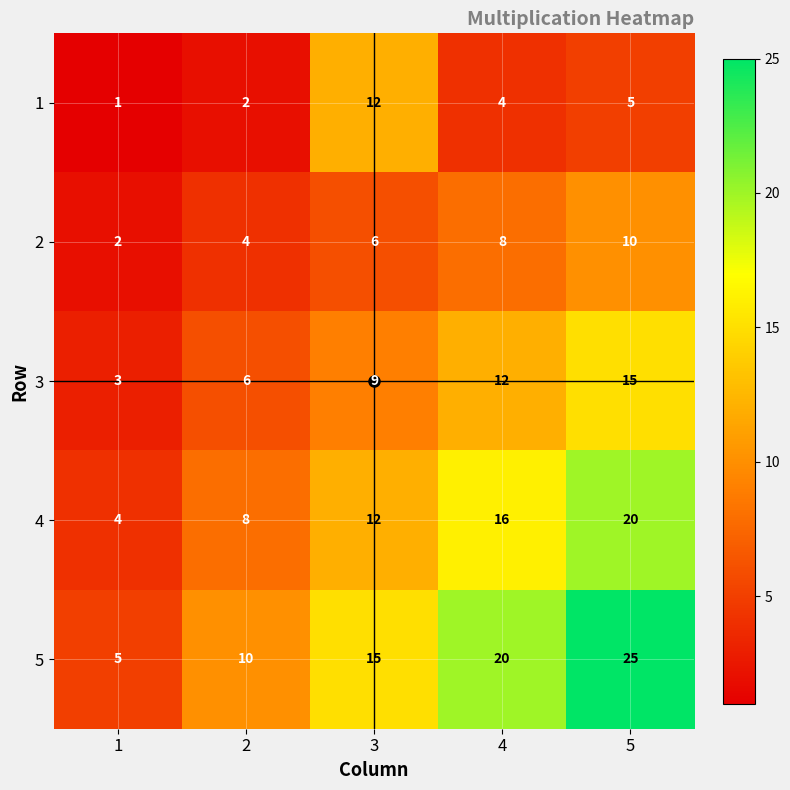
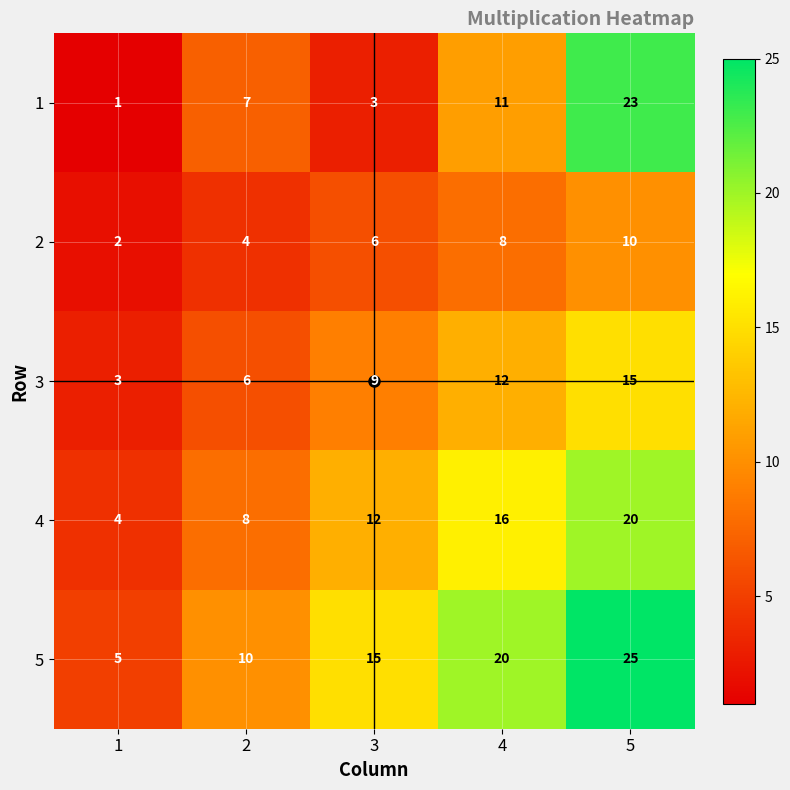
1, 2: 2 -> 7
1, 3: 12 -> 3
1, 4: 4 -> 11
1, 5: 5 -> 23
